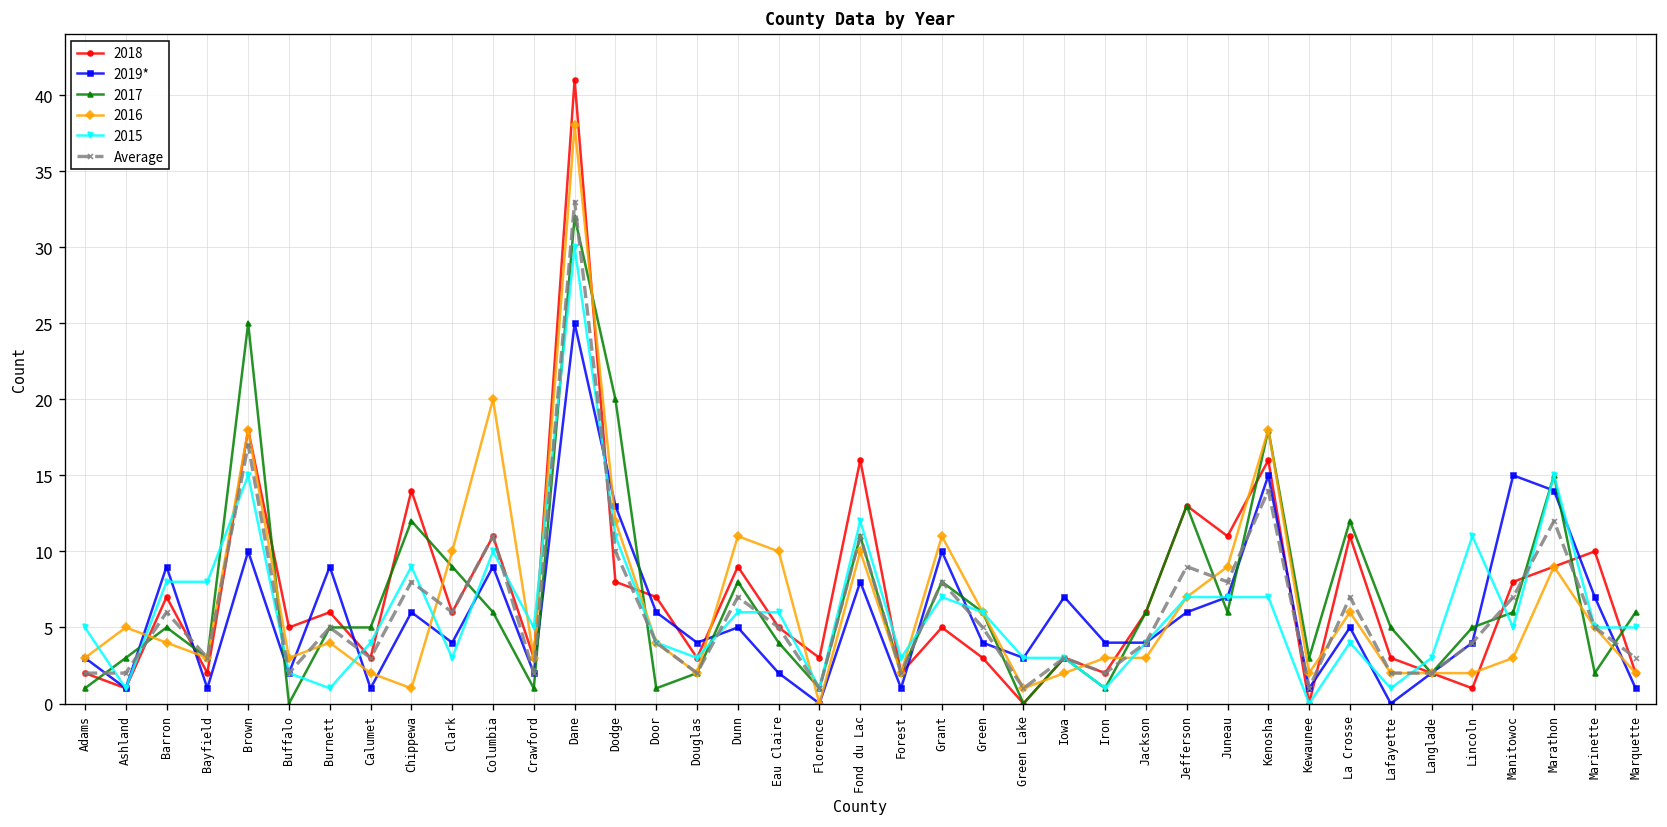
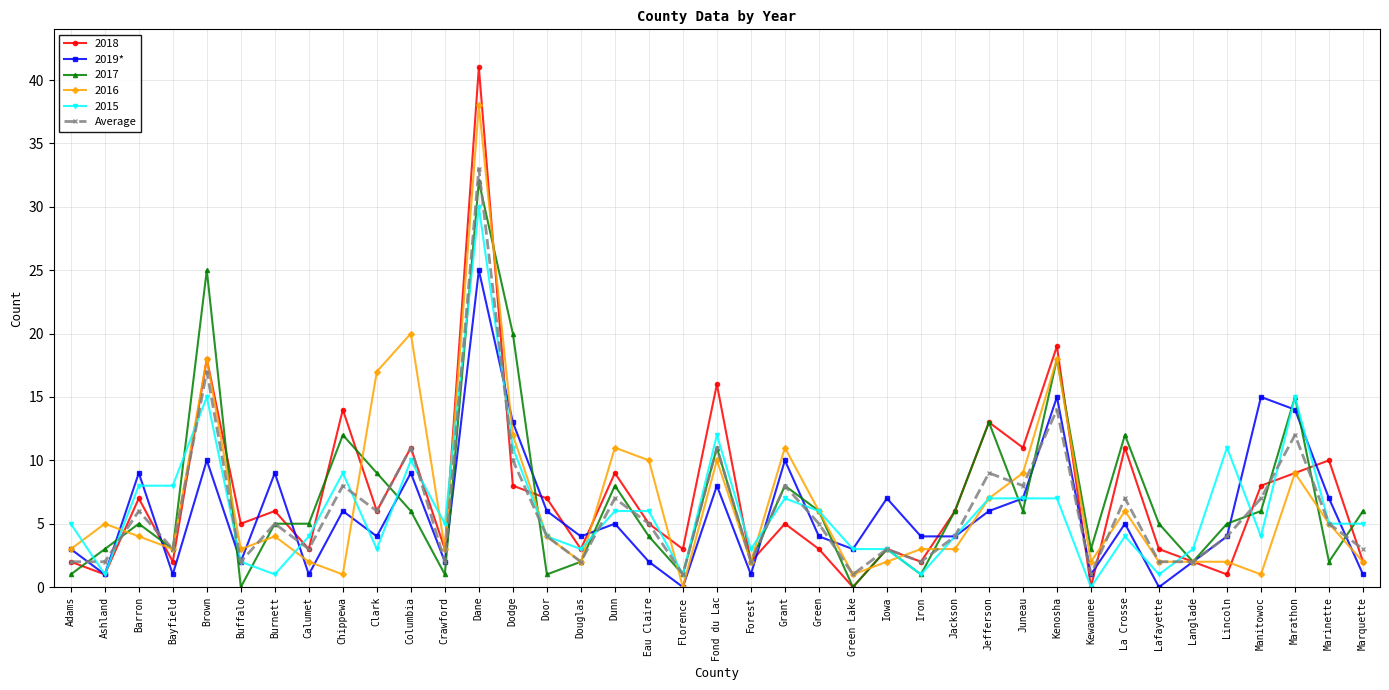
2016, Clark: 10 -> 17
2018, Kenosha: 16 -> 19
2016, Manitowoc: 3 -> 1
2015, Manitowoc: 5 -> 4
